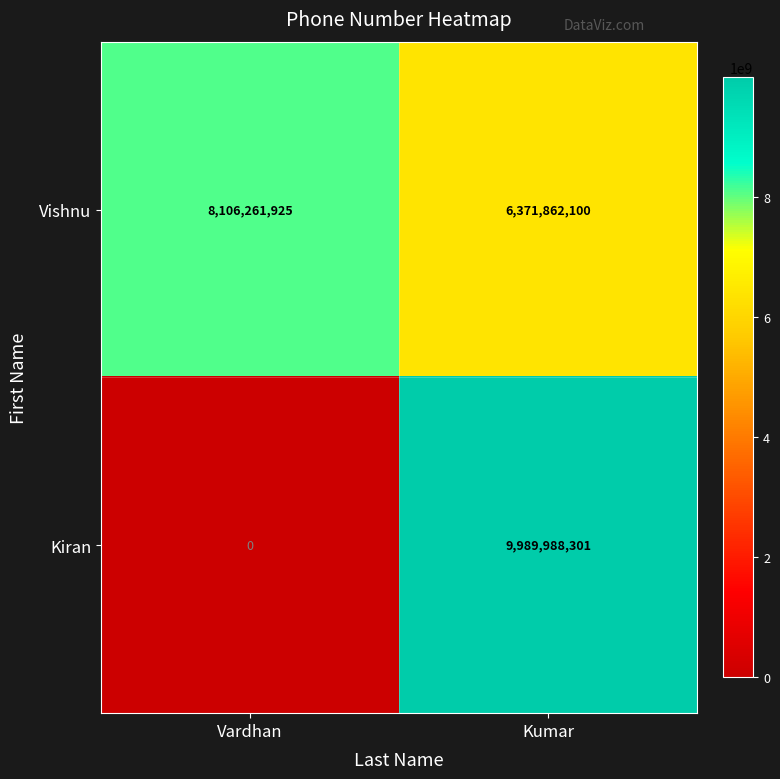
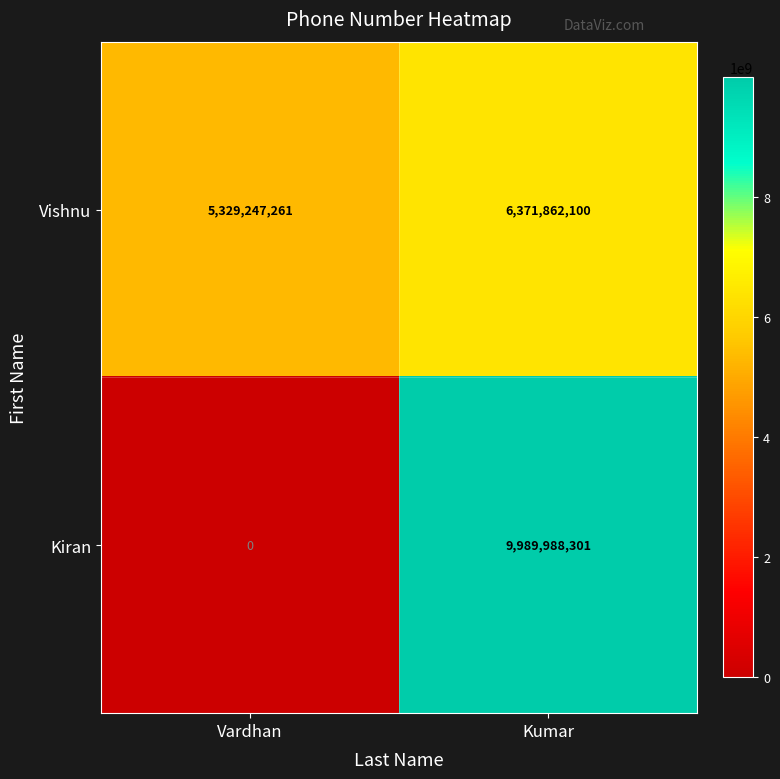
Vishnu, Vardhan: 8,106,261,925 -> 5,329,247,261
